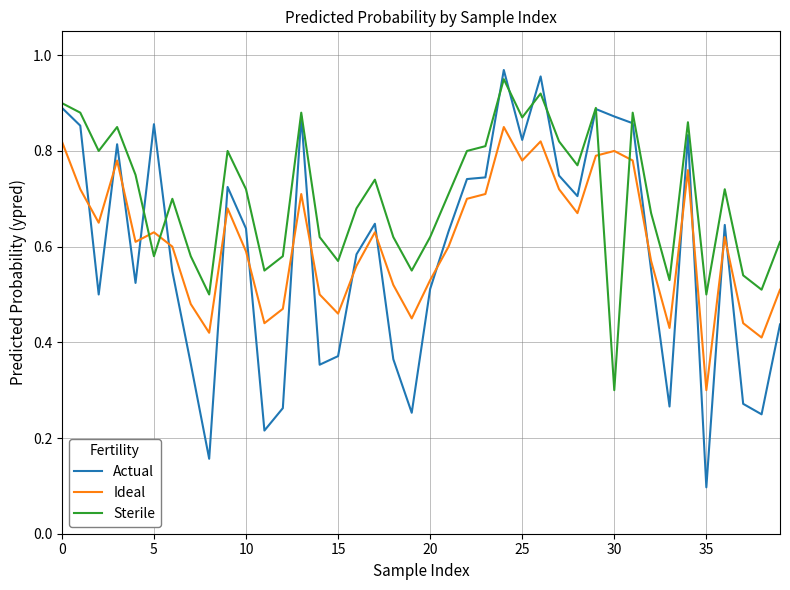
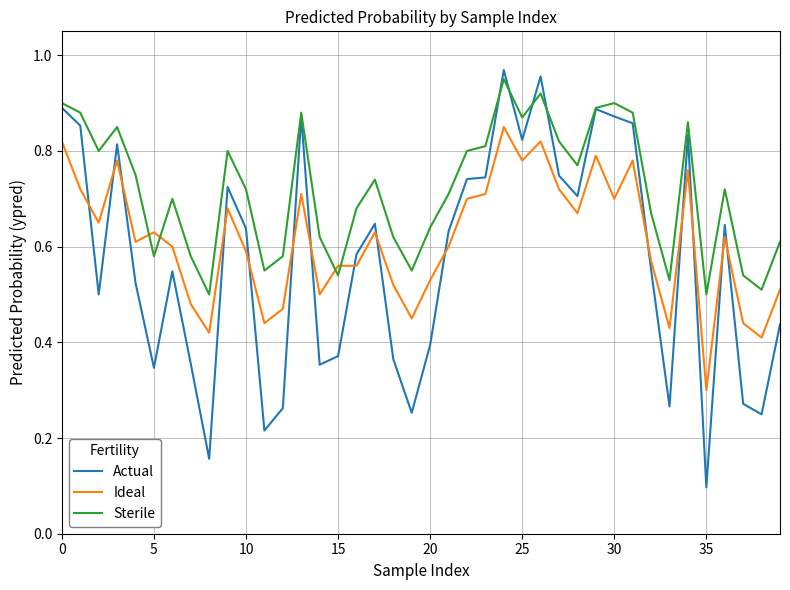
Actual, 5: 0.86 -> 0.35
Ideal, 15: 0.46 -> 0.56
Sterile, 15: 0.57 -> 0.54
Actual, 20: 0.51 -> 0.39
Sterile, 20: 0.62 -> 0.64
Ideal, 30: 0.8 -> 0.7
Sterile, 30: 0.3 -> 0.9
